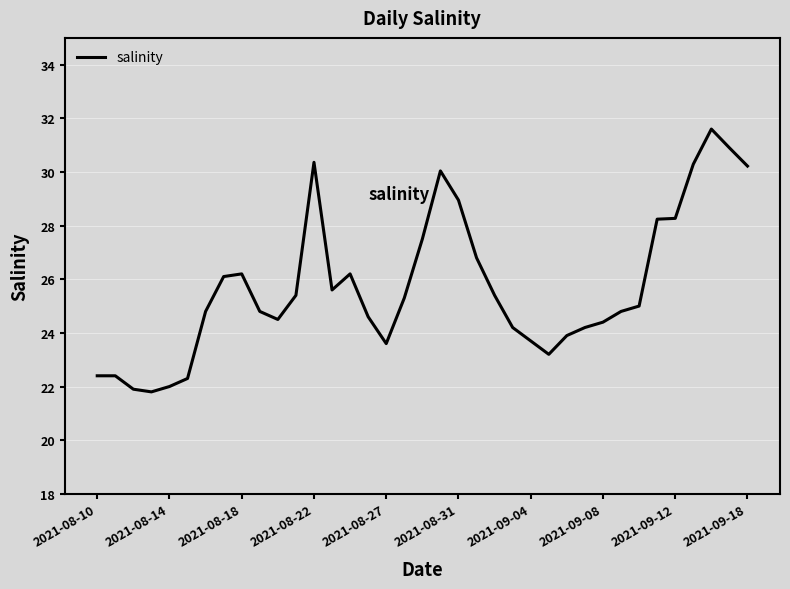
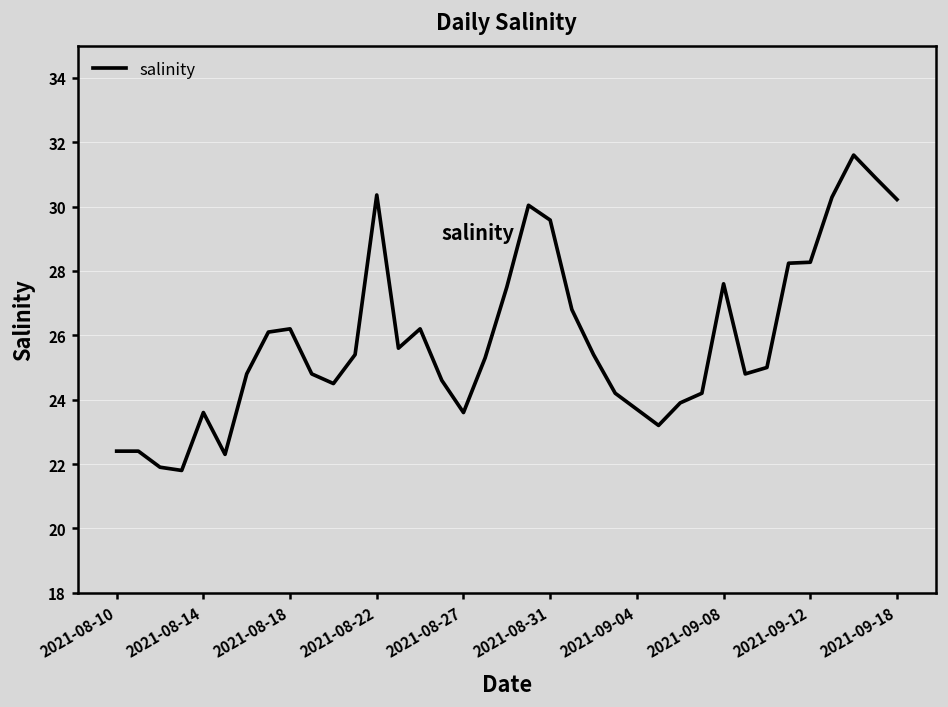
2021-08-14: 22.0 -> 23.6
2021-08-31: 29.0 -> 29.6
2021-09-08: 24.4 -> 27.6
